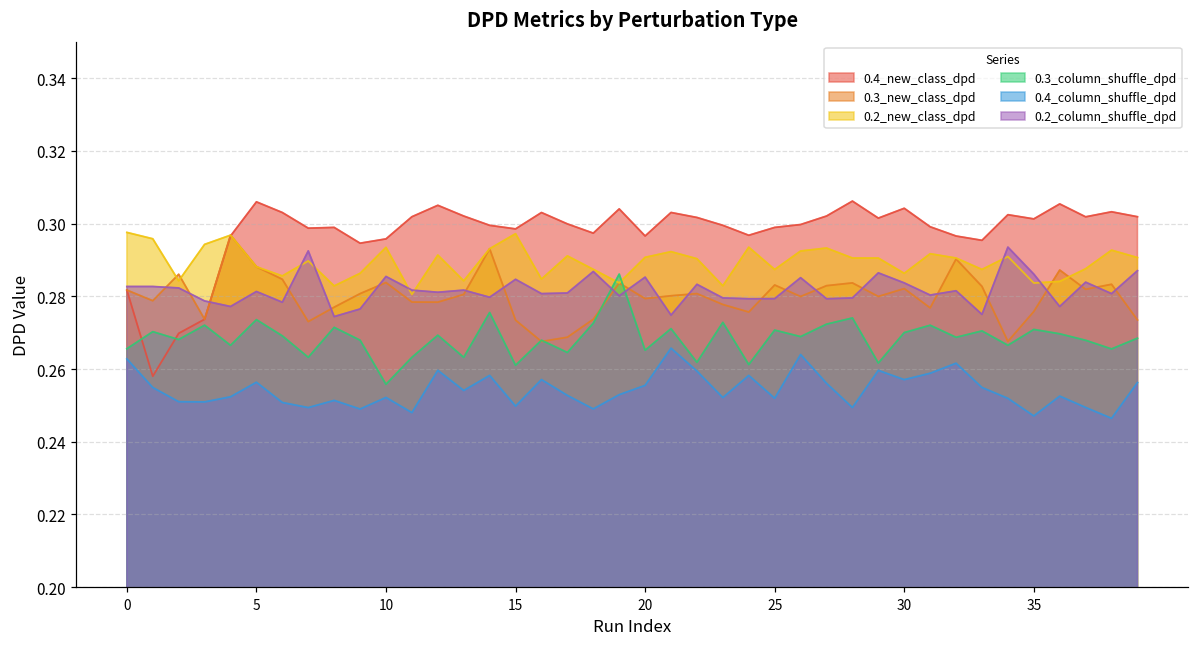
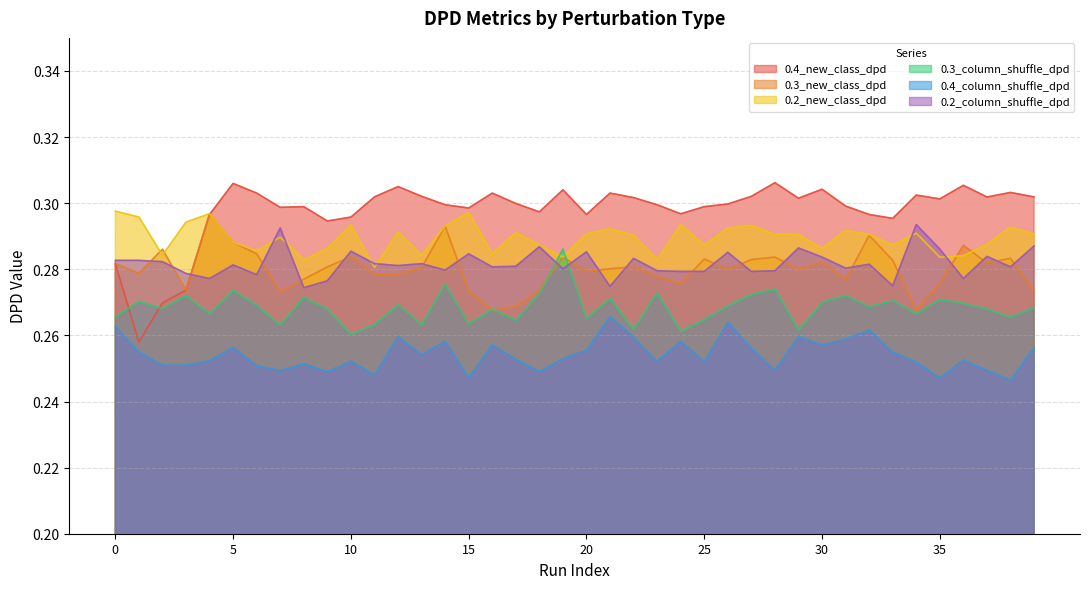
0.3_column_shuffle_dpd, 10: 0.256 -> 0.260
0.3_column_shuffle_dpd, 15: 0.261 -> 0.263
0.4_column_shuffle_dpd, 15: 0.250 -> 0.247
0.3_column_shuffle_dpd, 25: 0.271 -> 0.265
